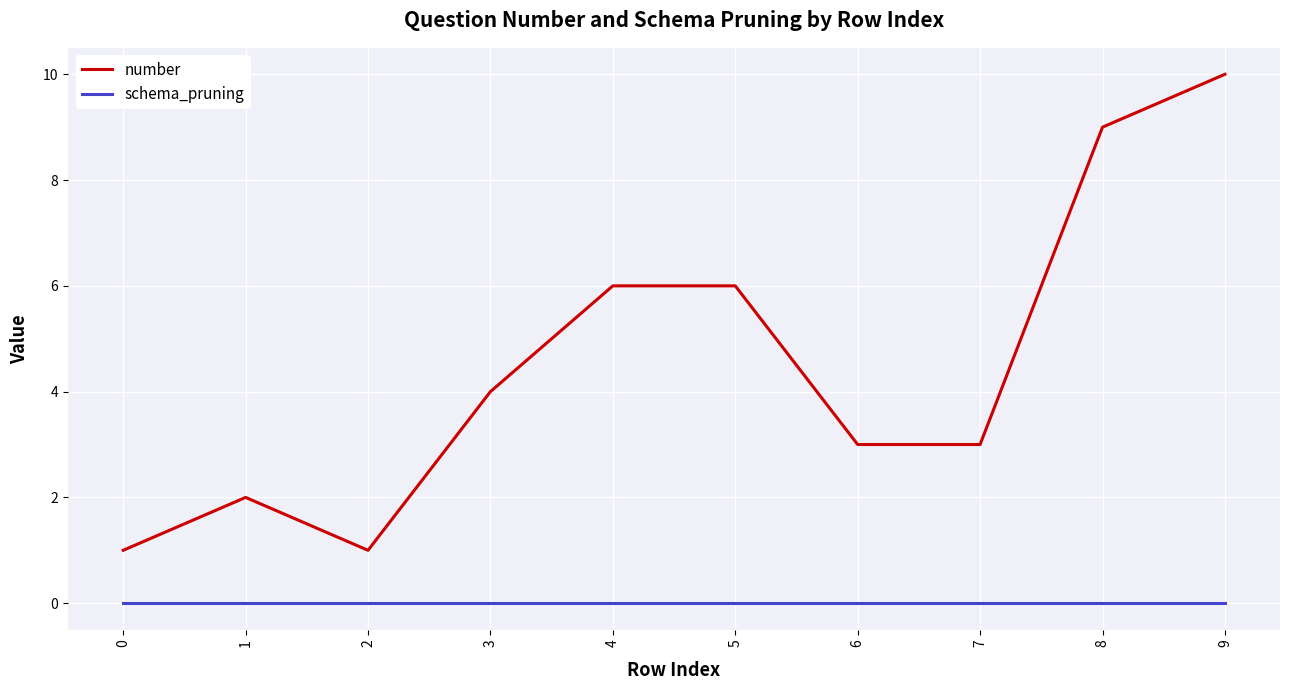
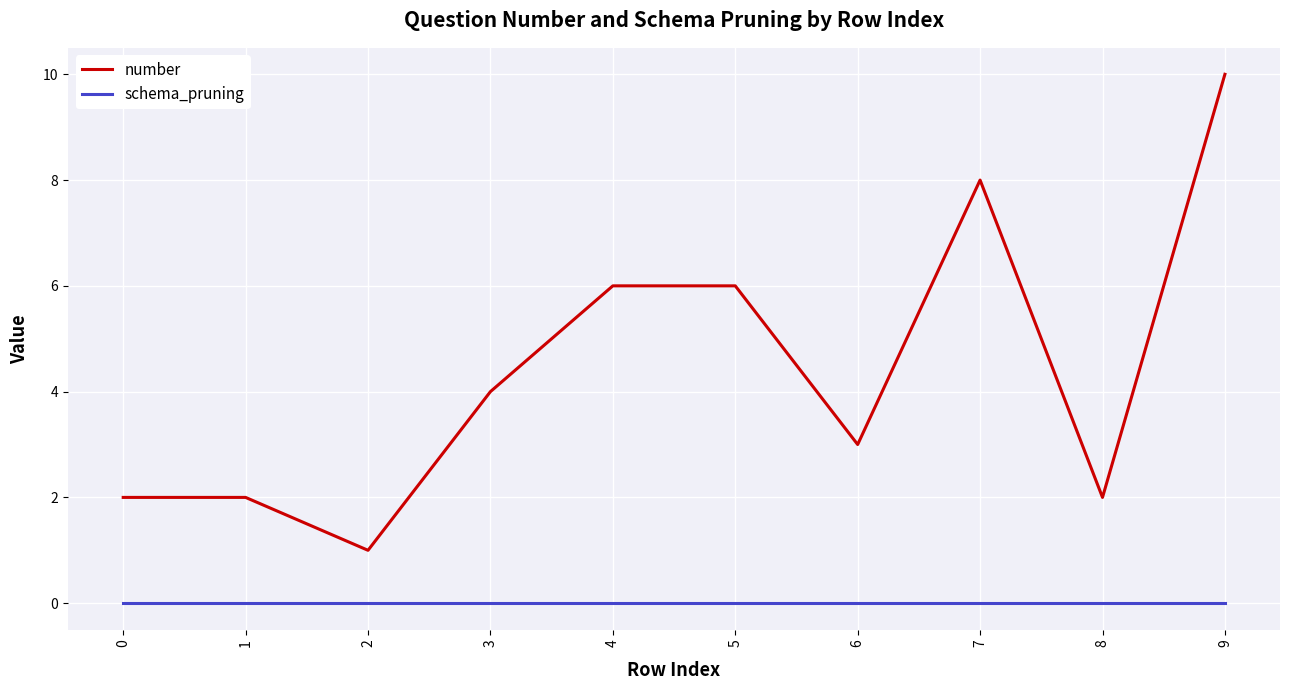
number, 0: 1 -> 2
number, 7: 3 -> 8
number, 8: 9 -> 2
